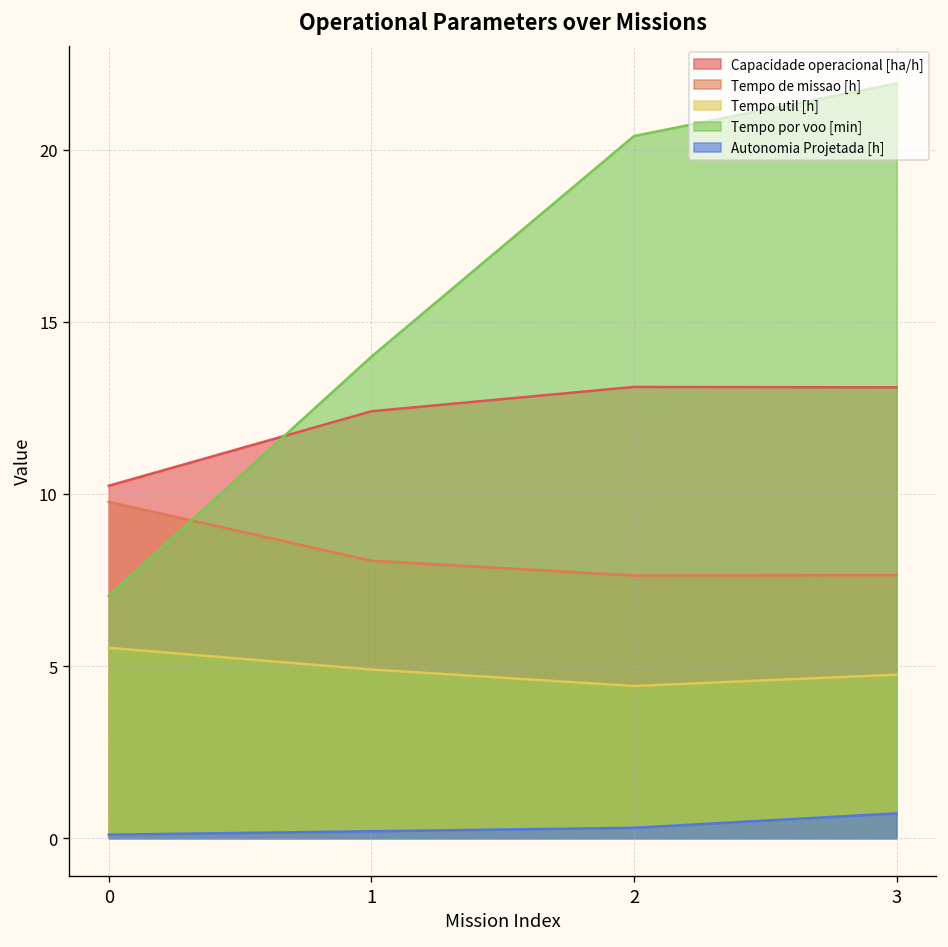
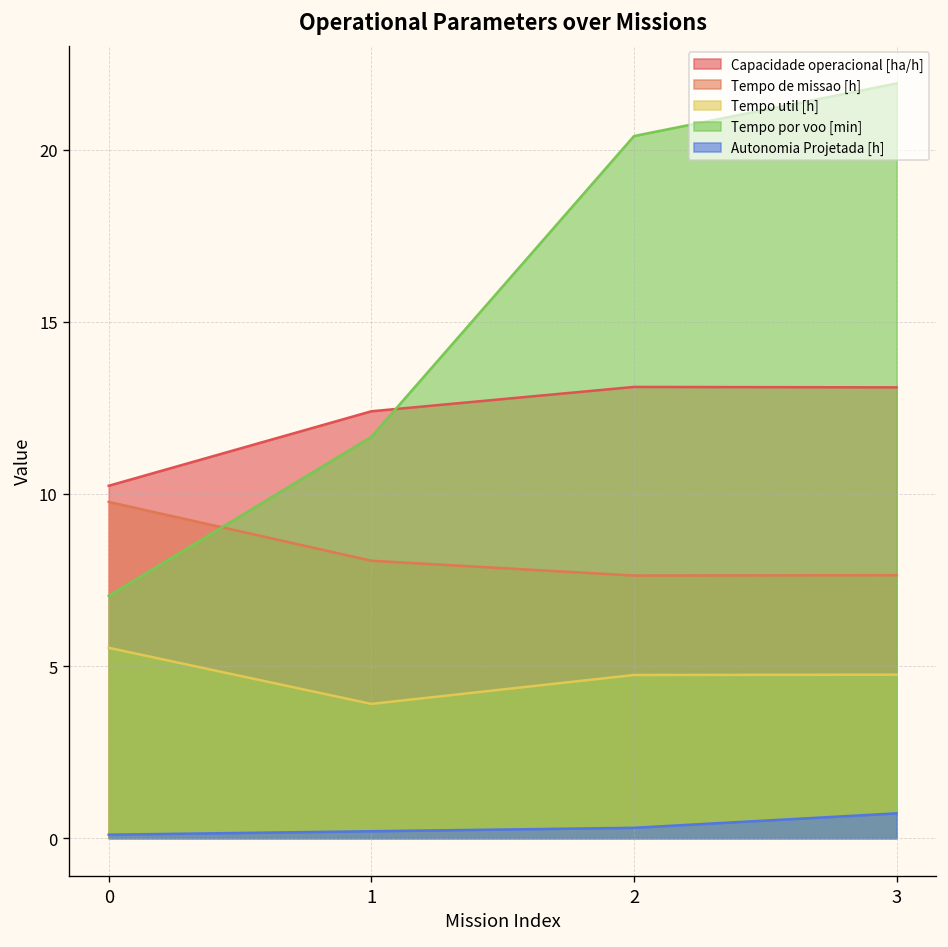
Tempo util [h], 1: 4.9 -> 3.9
Tempo por voo [min], 1: 14.0 -> 11.7
Tempo util [h], 2: 4.4 -> 4.7
